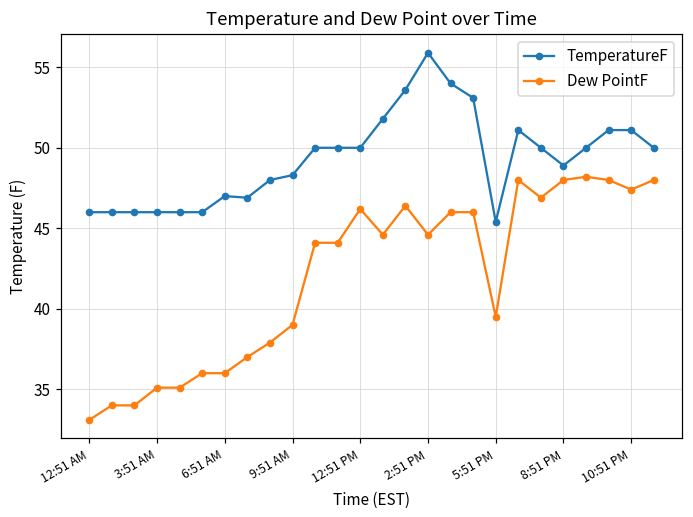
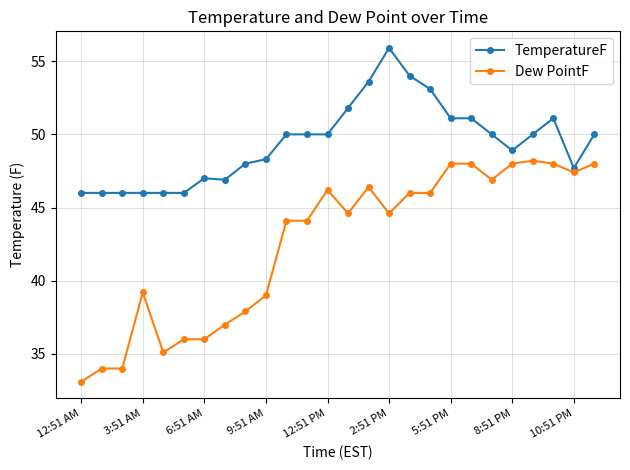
Dew PointF, 3:51 AM: 35.1 -> 39.2
TemperatureF, 5:51 PM: 45.4 -> 51.1
Dew PointF, 5:51 PM: 39.5 -> 48.0
TemperatureF, 10:51 PM: 51.1 -> 47.7
